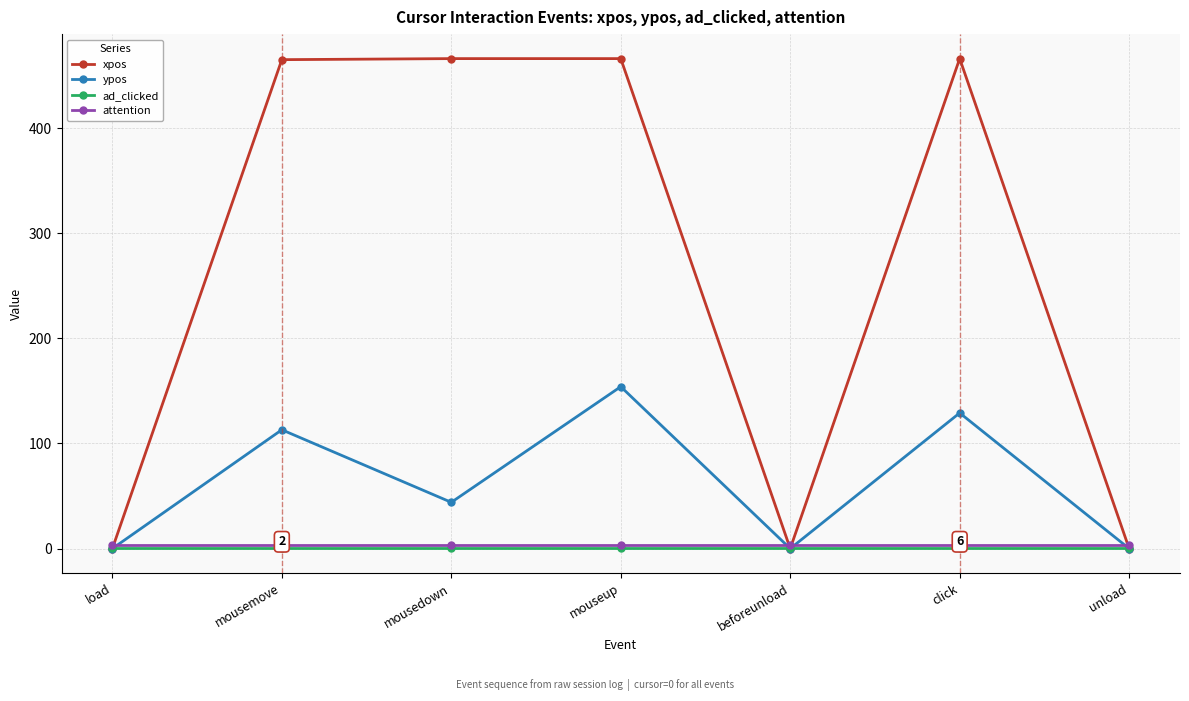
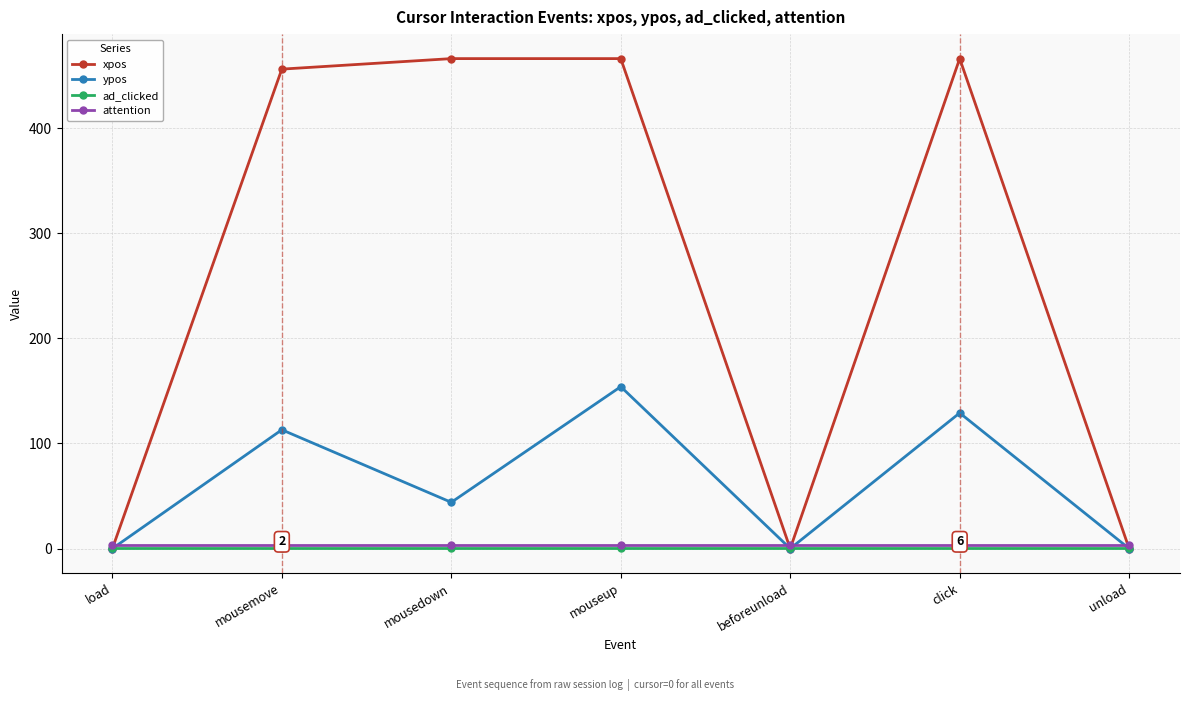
xpos, mousemove: 465 -> 456
